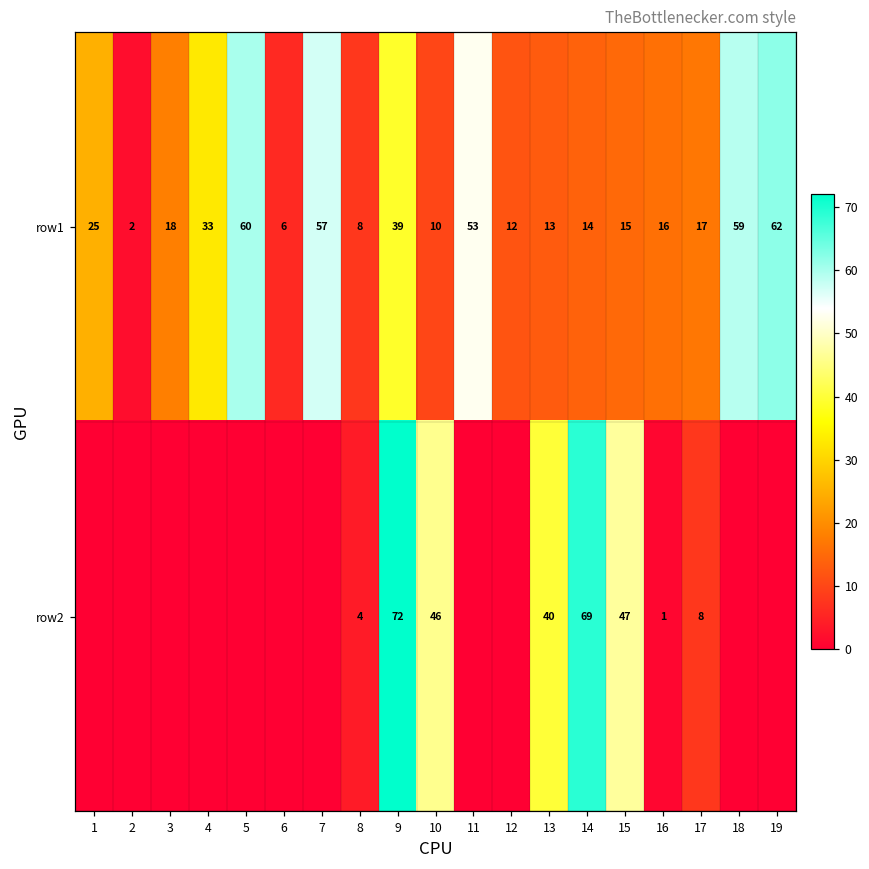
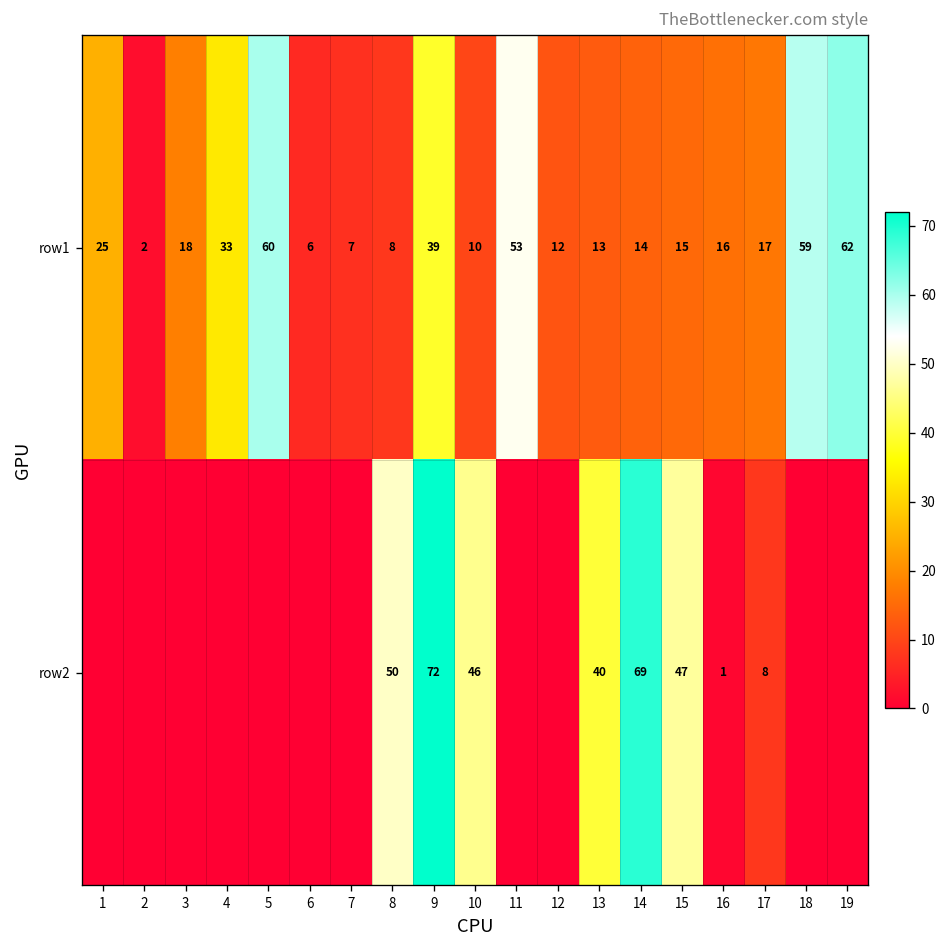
row1, 7: 57 -> 7
row2, 8: 4 -> 50
